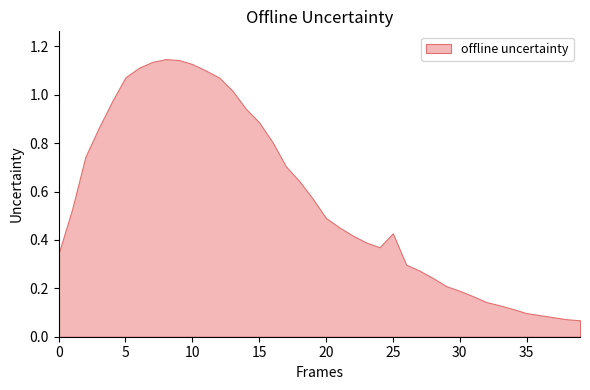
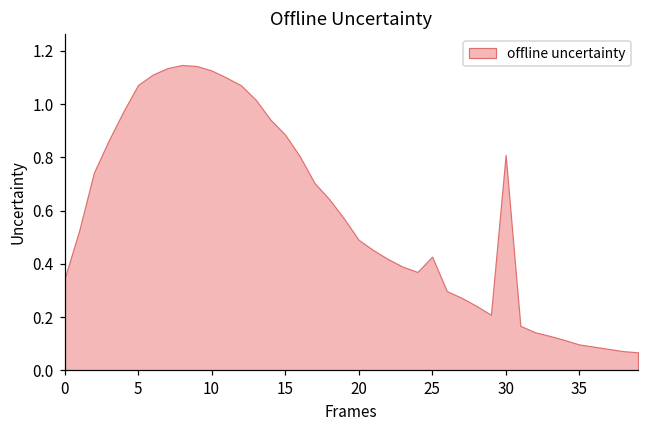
30: 0.19 -> 0.81
